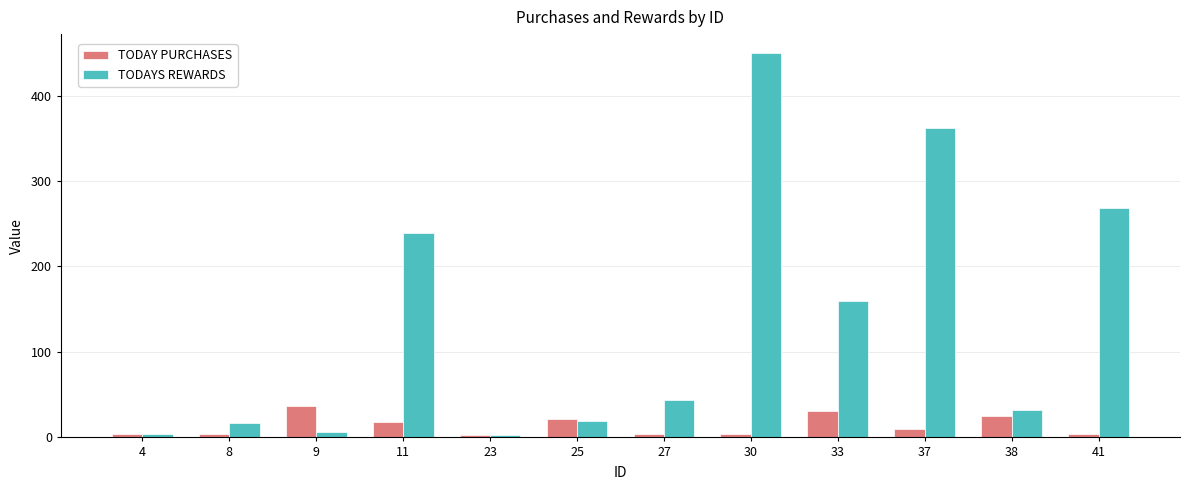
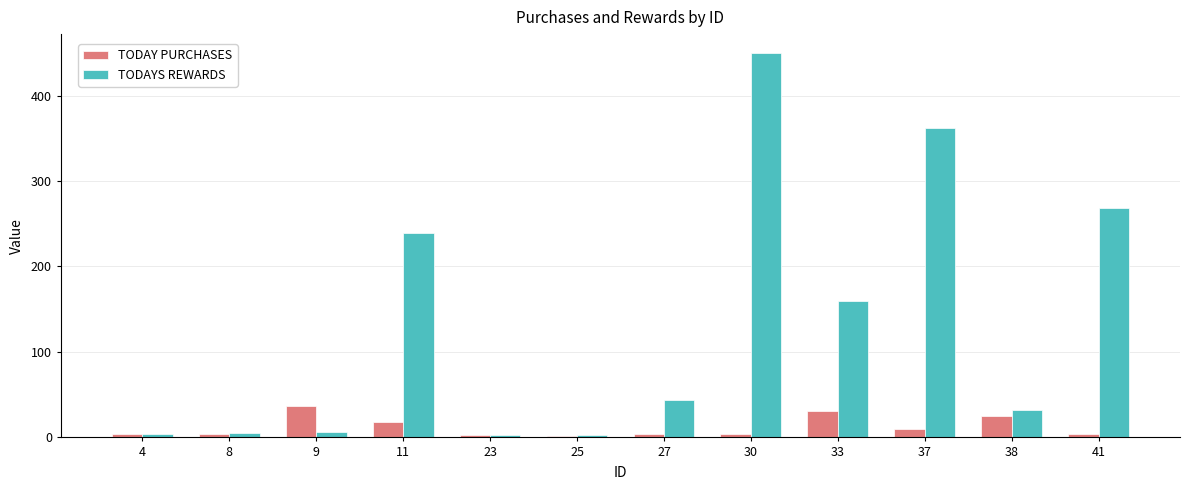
TODAYS REWARDS, 8: 20 -> 10
TODAY PURCHASES, 25: 20 -> 0
TODAYS REWARDS, 25: 20 -> 0
